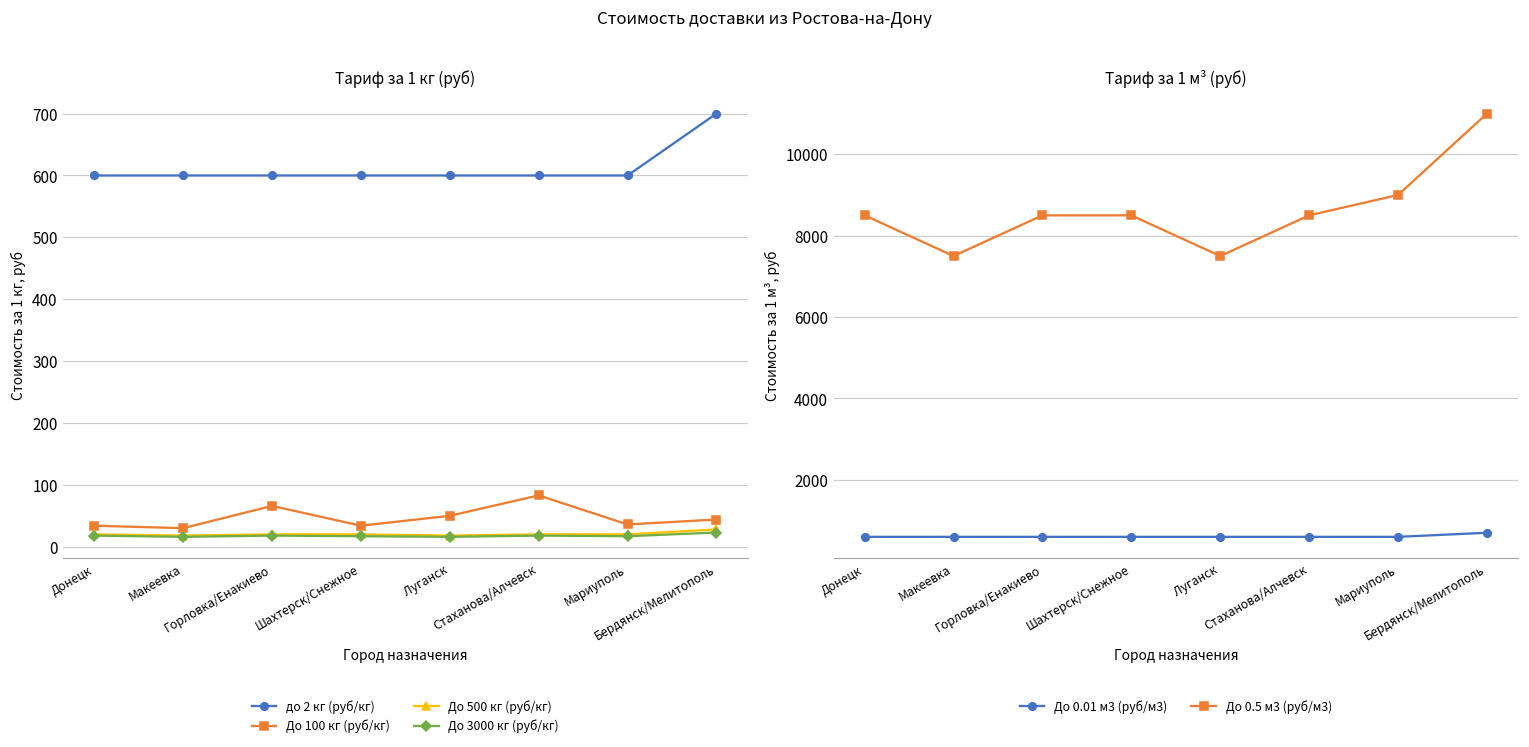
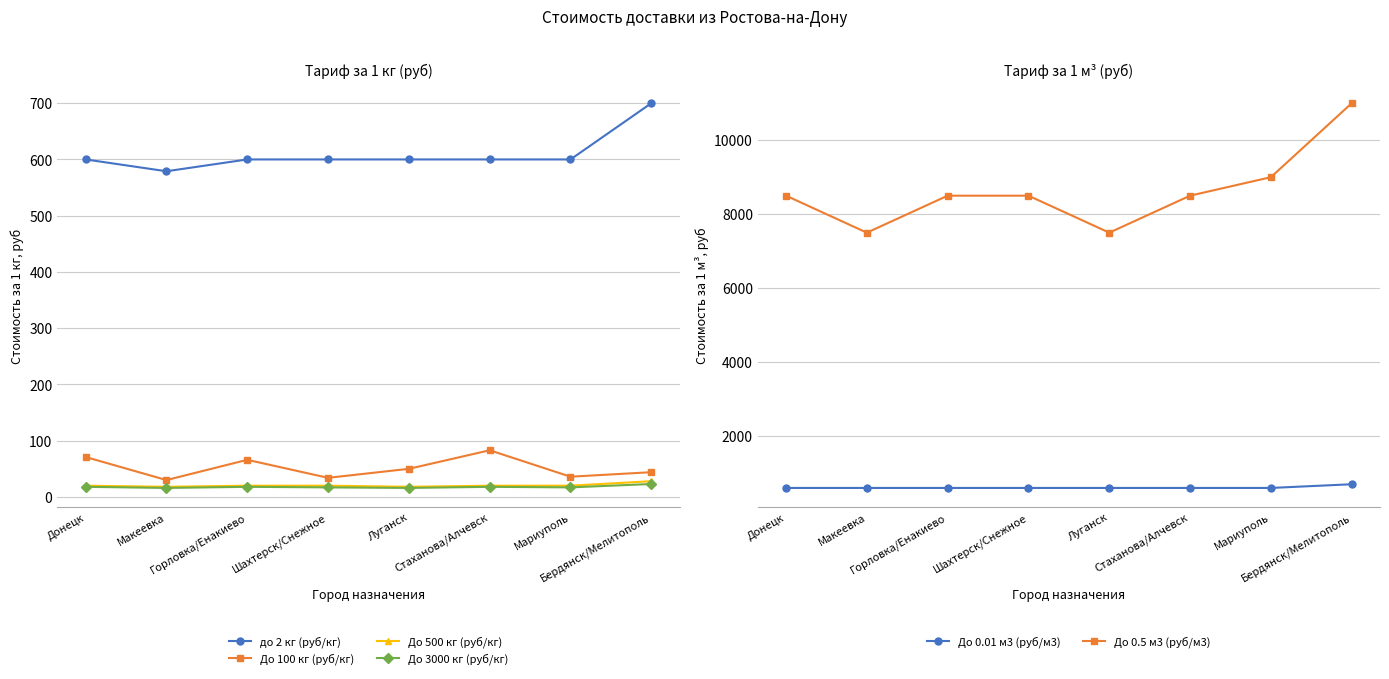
Тариф за 1 кг (руб), До 100 кг (руб/кг), Донецк: 30 -> 70
Тариф за 1 кг (руб), до 2 кг (руб/кг), Макеевка: 600 -> 580
